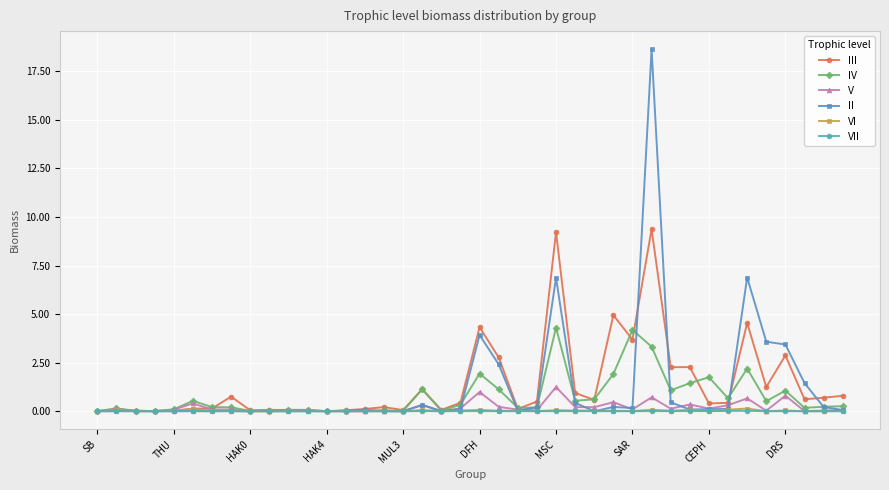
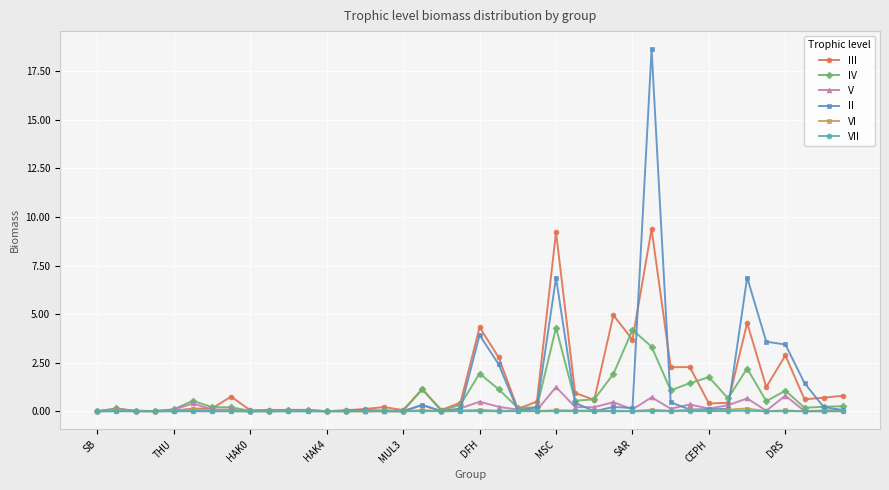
V, DFH: 1.0 -> 0.5
